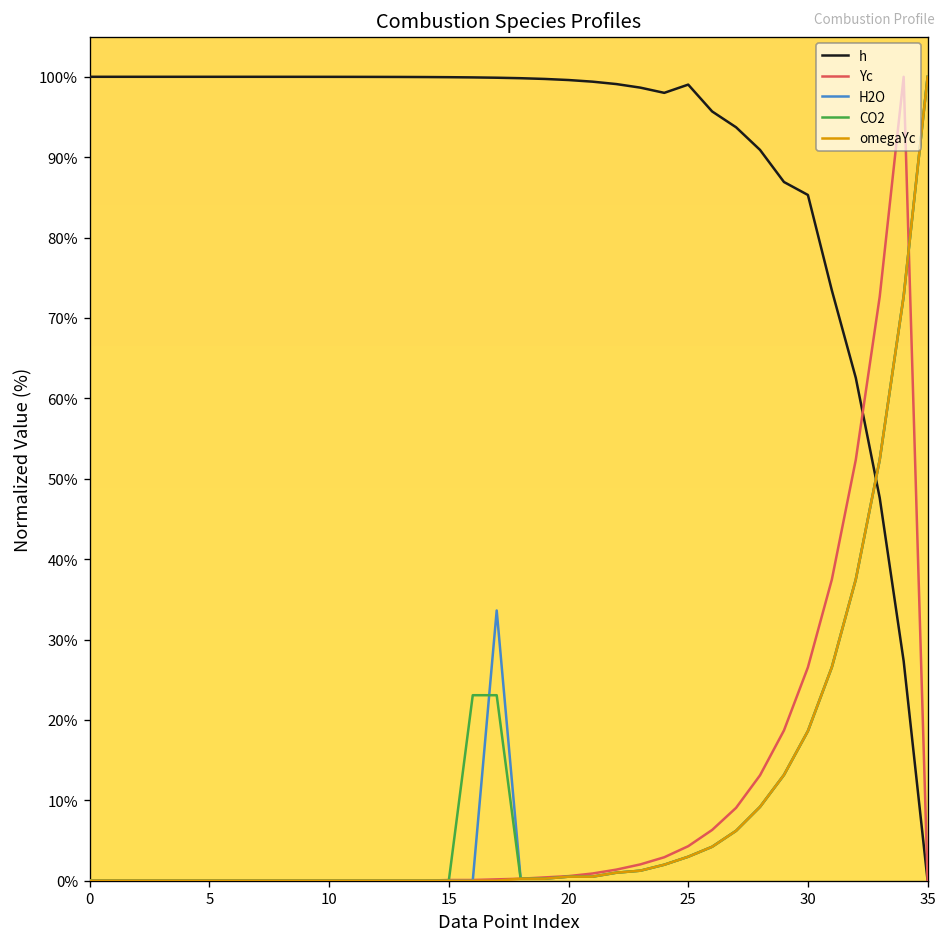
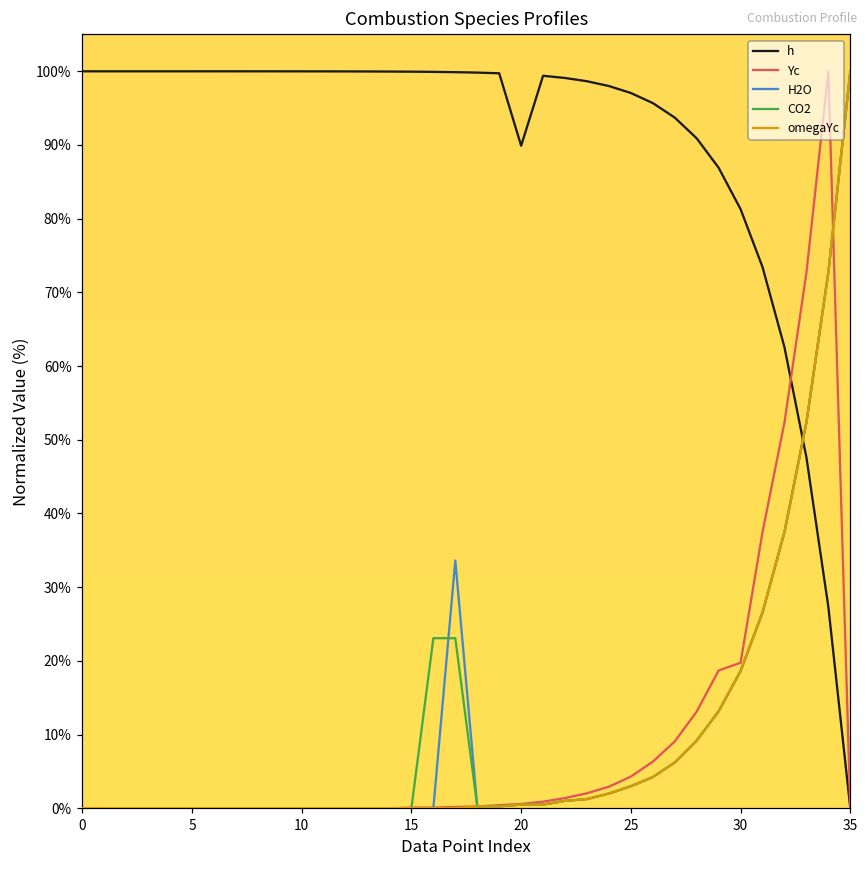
h, 20: 100% -> 90%
h, 25: 99% -> 97%
h, 30: 85% -> 81%
Yc, 30: 27% -> 20%
